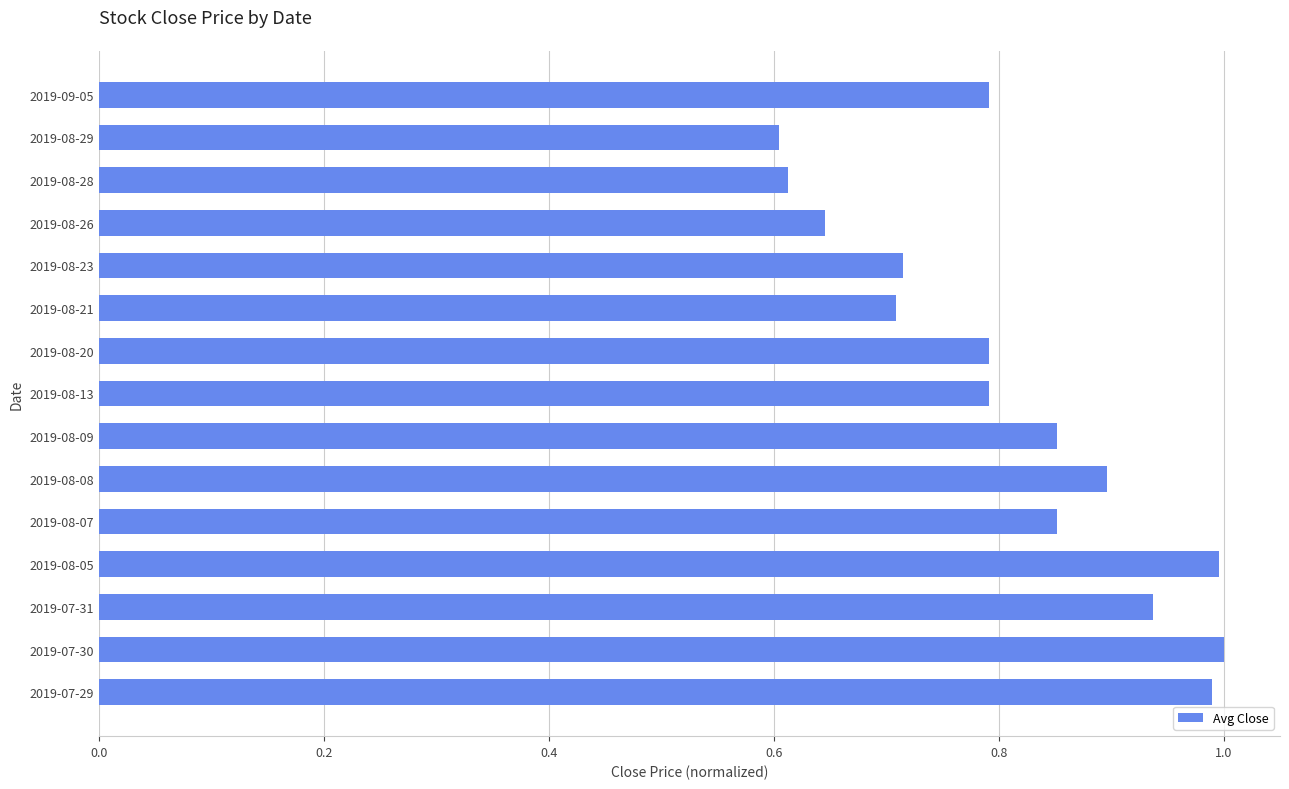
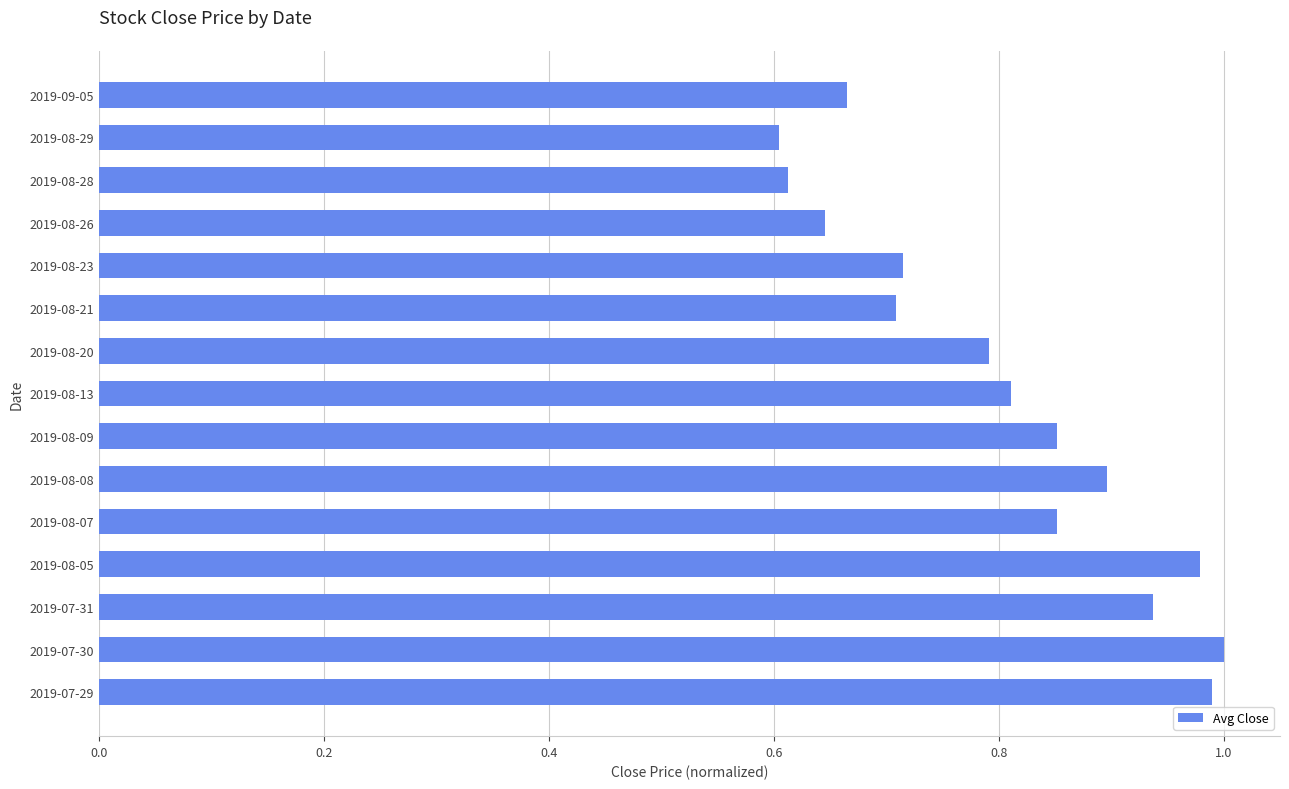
2019-09-05: 0.792 -> 0.665
2019-08-13: 0.791 -> 0.810
2019-08-05: 0.996 -> 0.979
